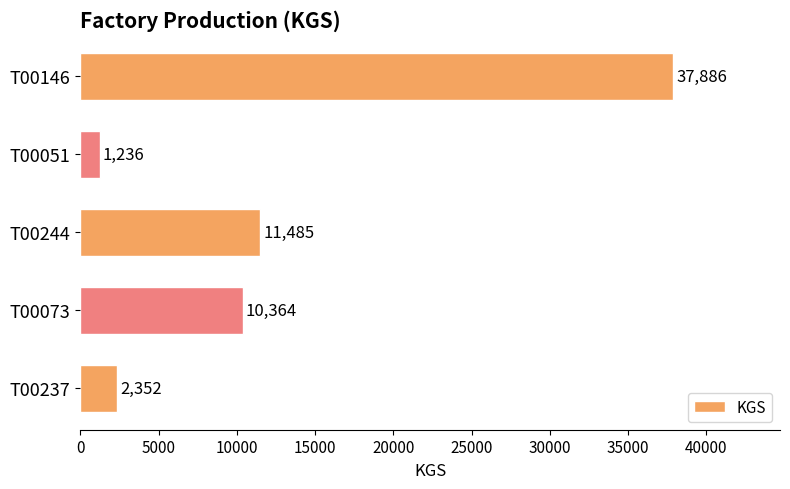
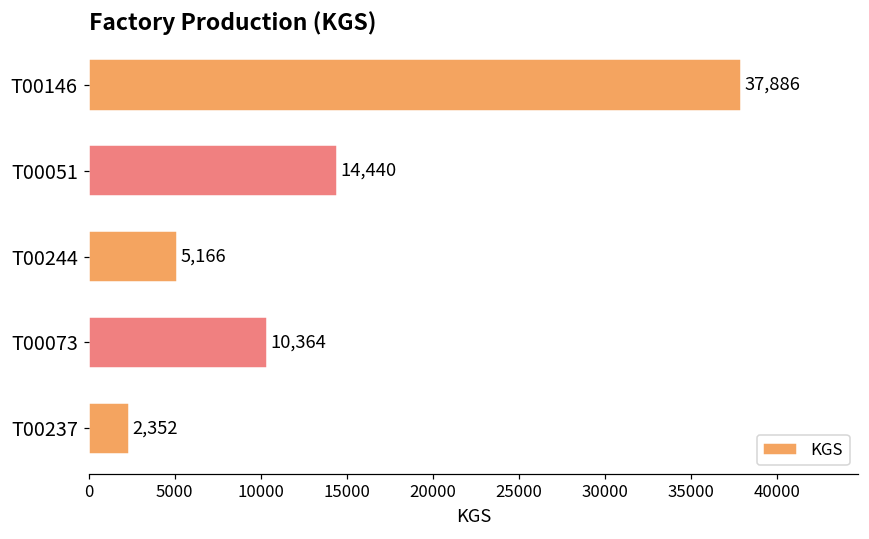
T00051: 1,236 -> 14,440
T00244: 11,485 -> 5,166
